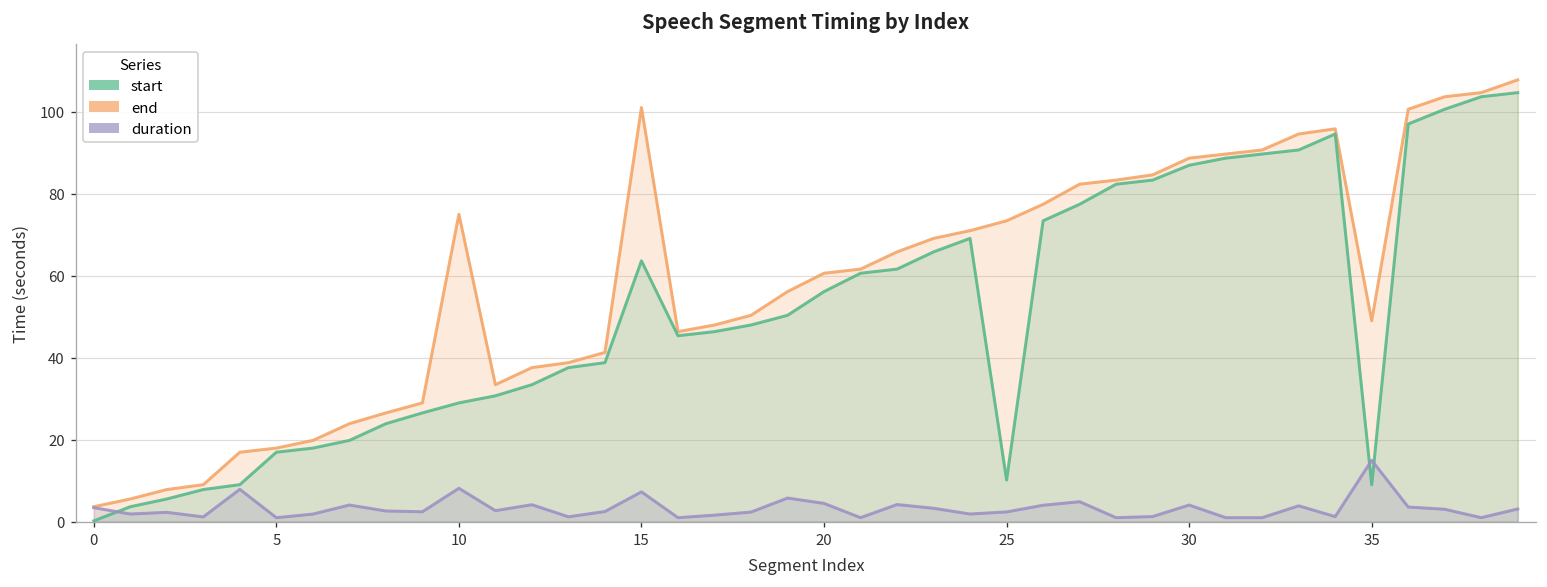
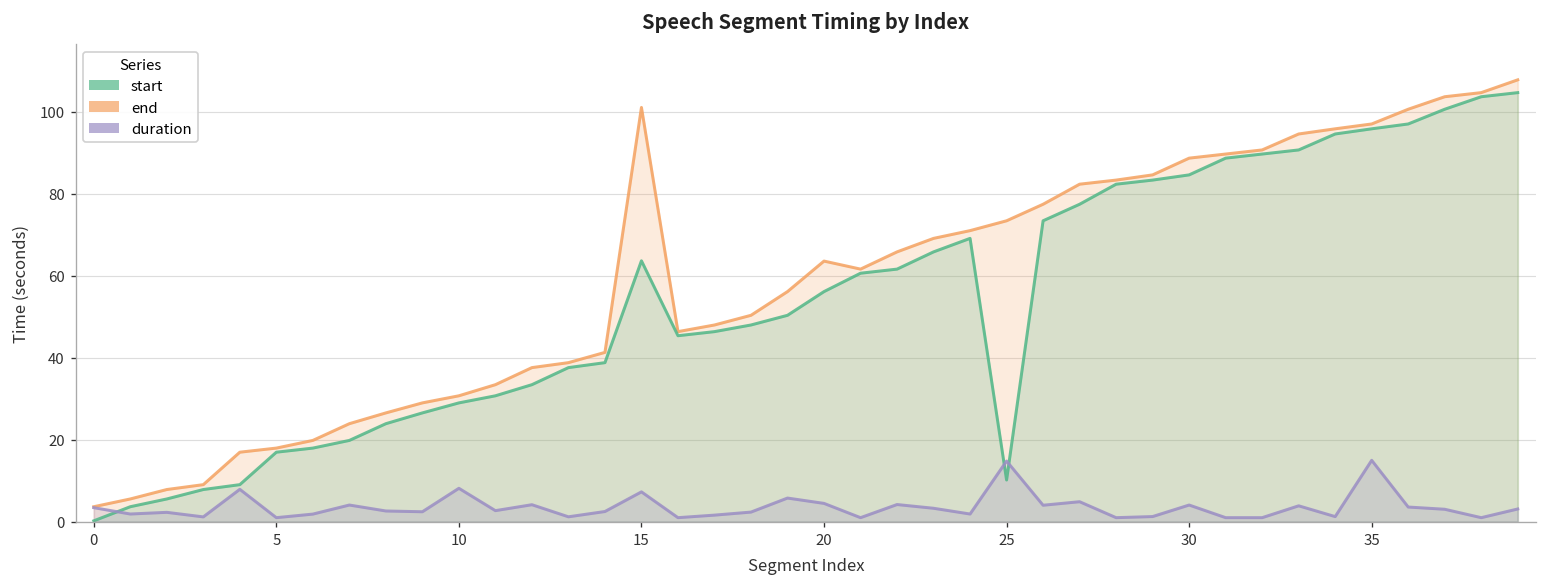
end, 10: 75 -> 31
end, 20: 61 -> 64
duration, 25: 2 -> 15
start, 30: 87 -> 85
end, 35: 49 -> 97
start, 35: 9 -> 96
